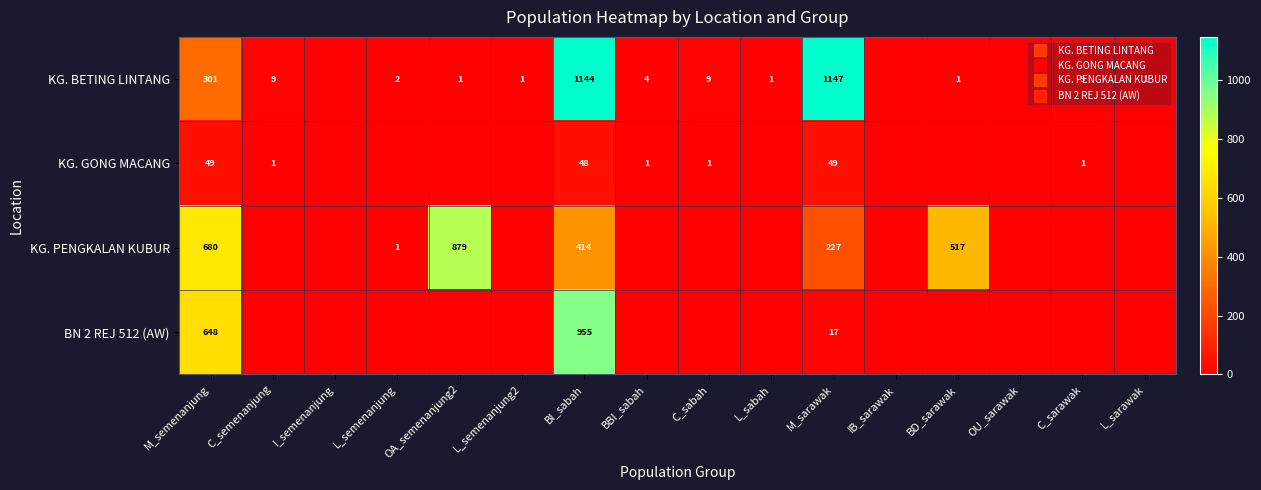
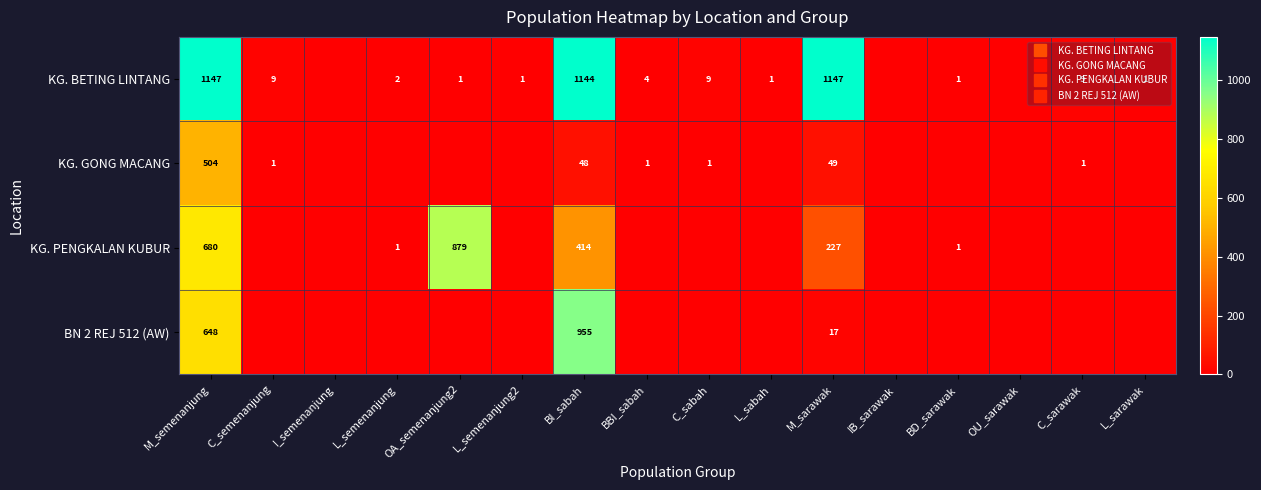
KG. BETING LINTANG, M_semenanjung: 301 -> 1147
KG. GONG MACANG, M_semenanjung: 49 -> 504
KG. PENGKALAN KUBUR, BD_sarawak: 517 -> 1
